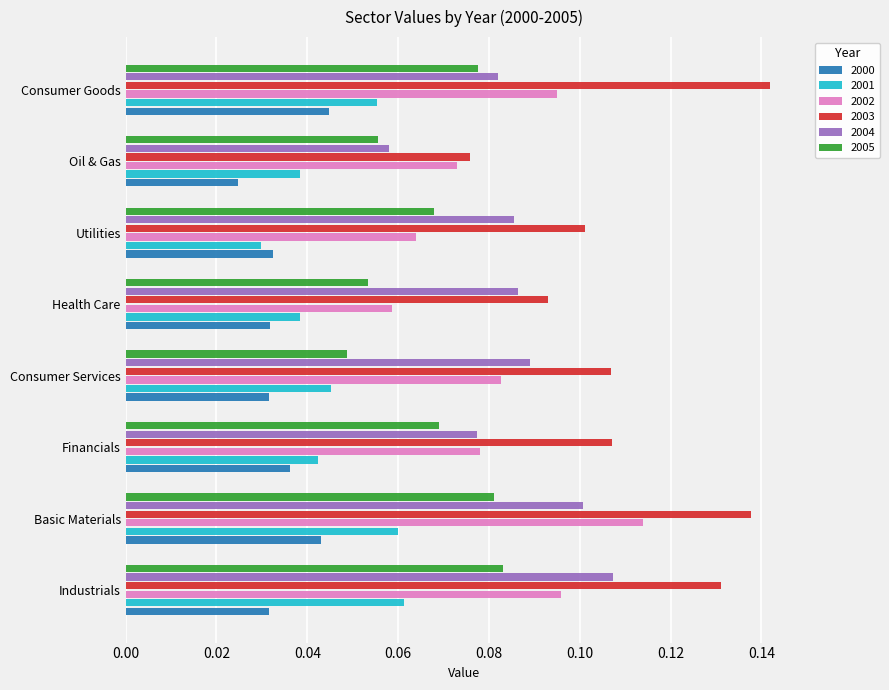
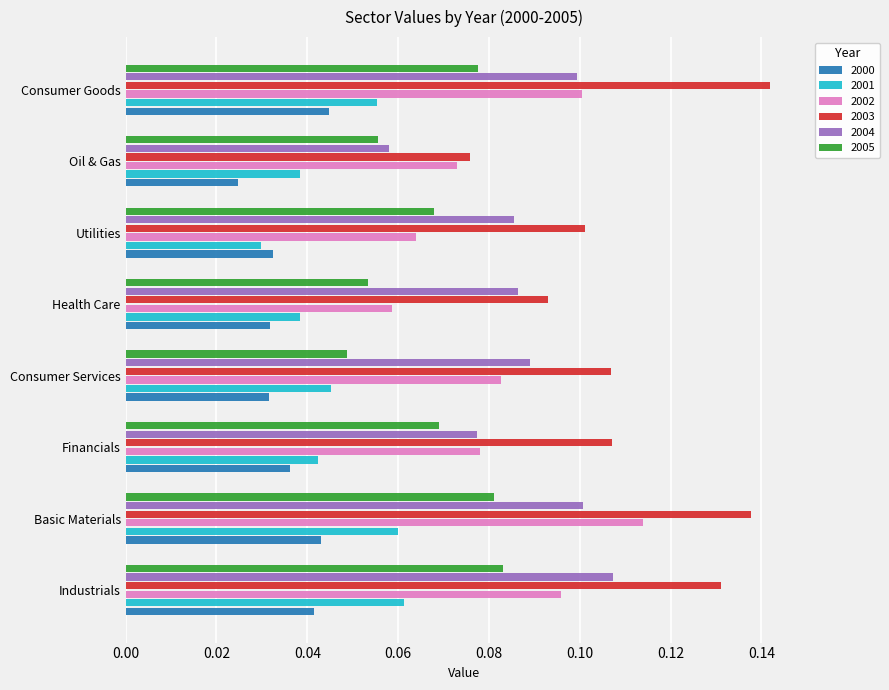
2004, Consumer Goods: 0.082 -> 0.099
2002, Consumer Goods: 0.095 -> 0.100
2000, Industrials: 0.032 -> 0.041
